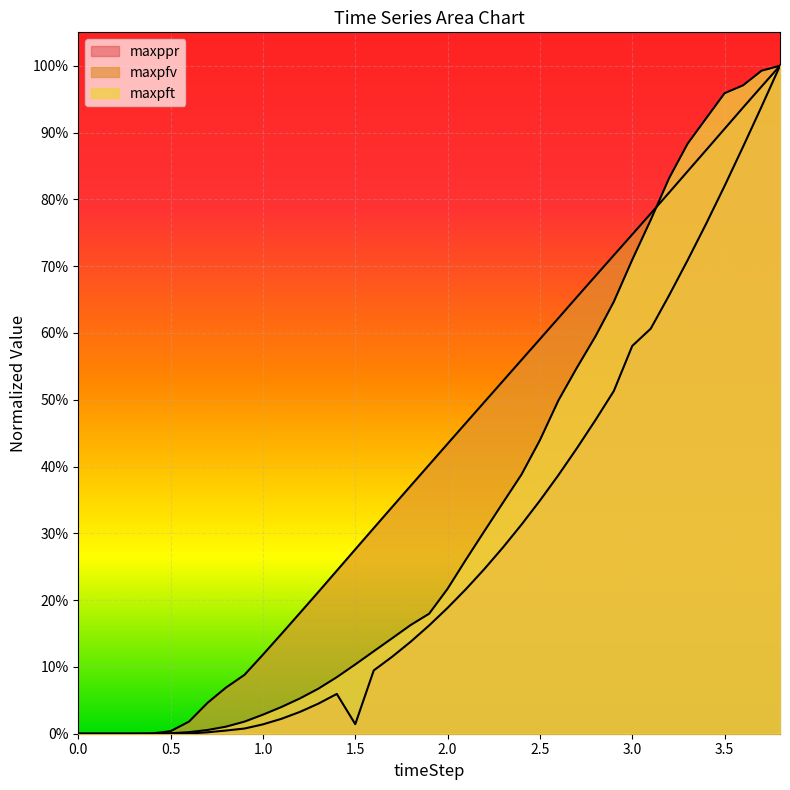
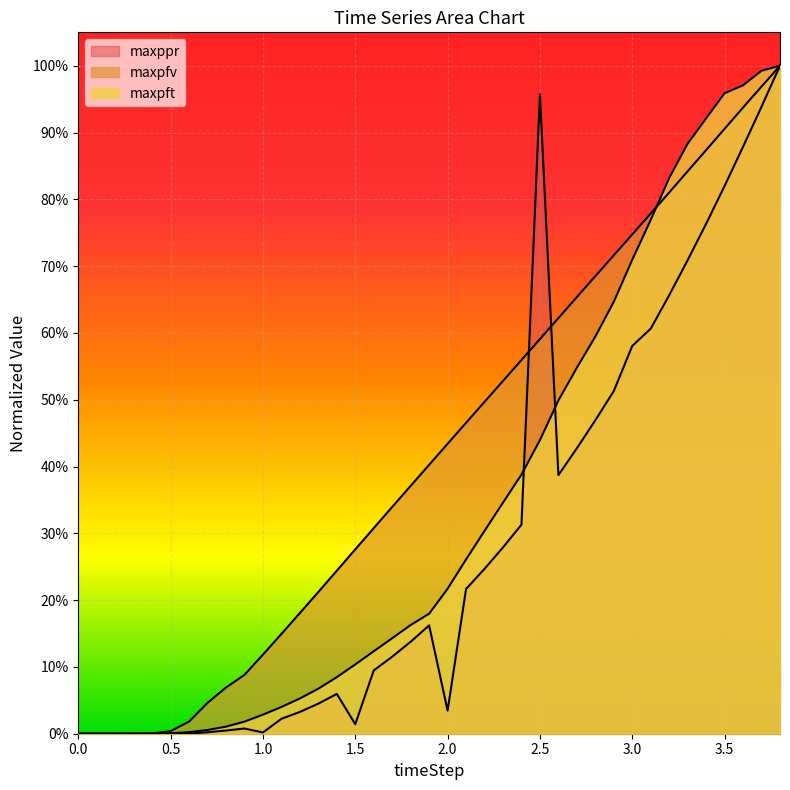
maxppr, 1.0: 1% -> 0%
maxppr, 2.0: 19% -> 3%
maxppr, 2.5: 35% -> 96%
